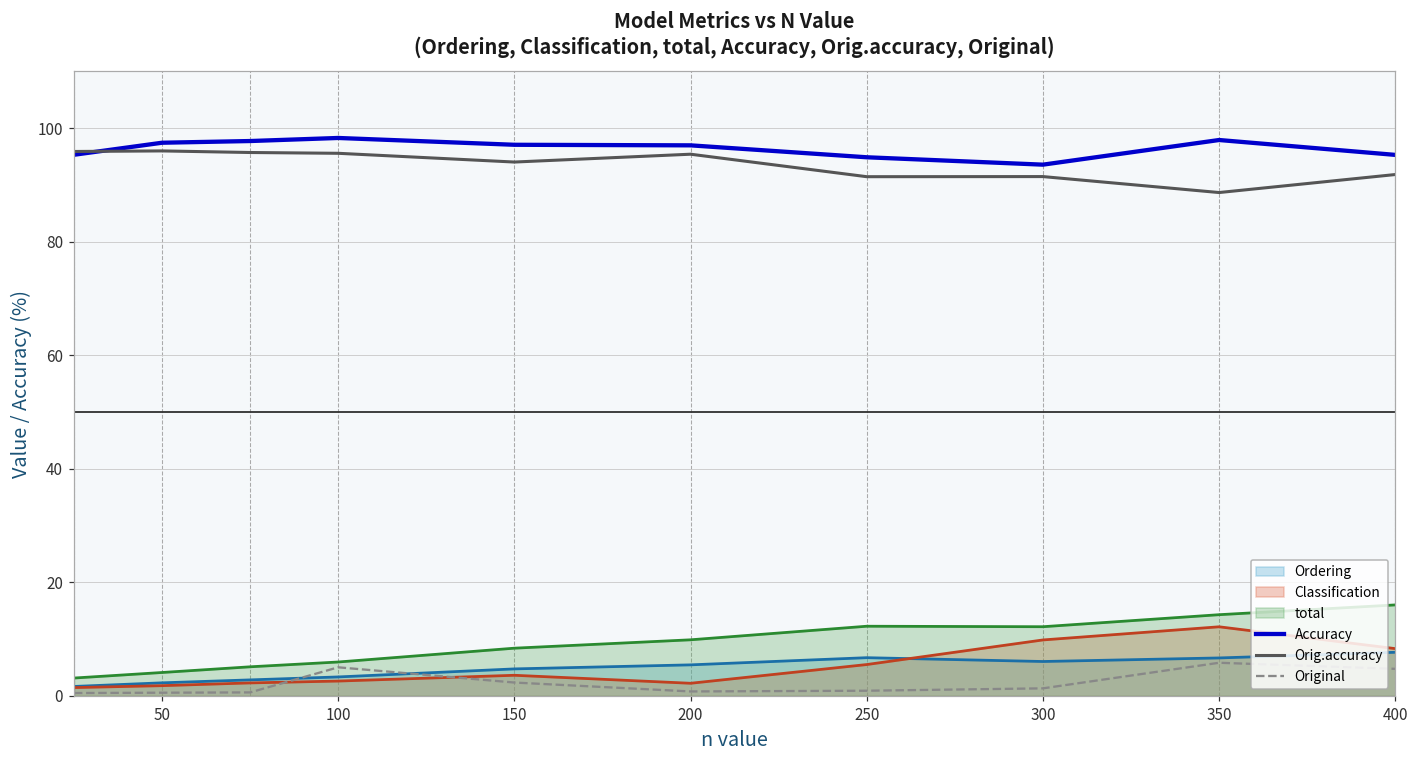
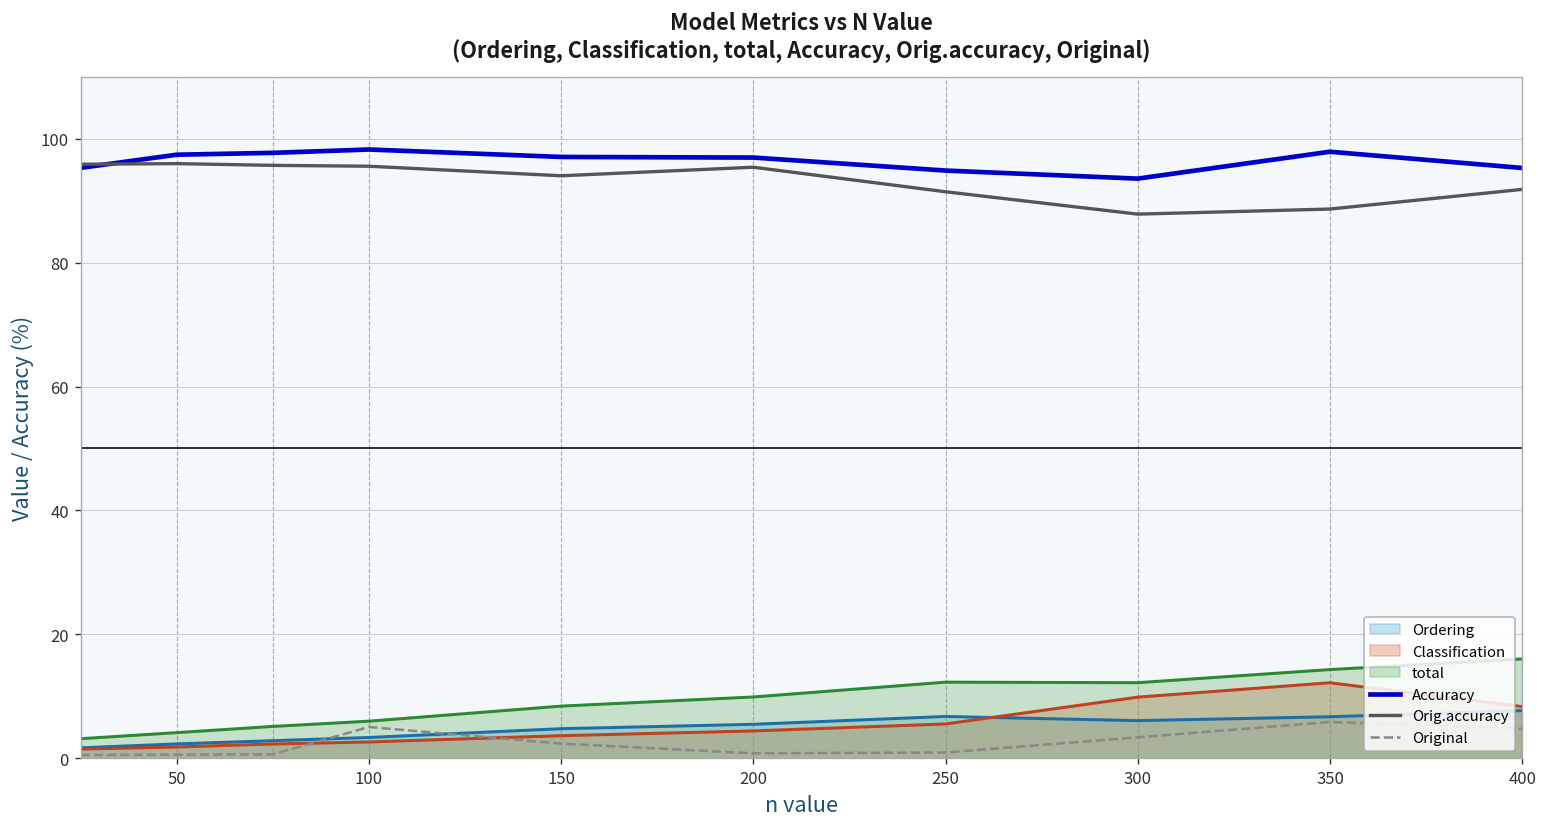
Classification, 200: 2 -> 4
Orig.accuracy, 300: 91 -> 88
Original, 300: 1 -> 3
